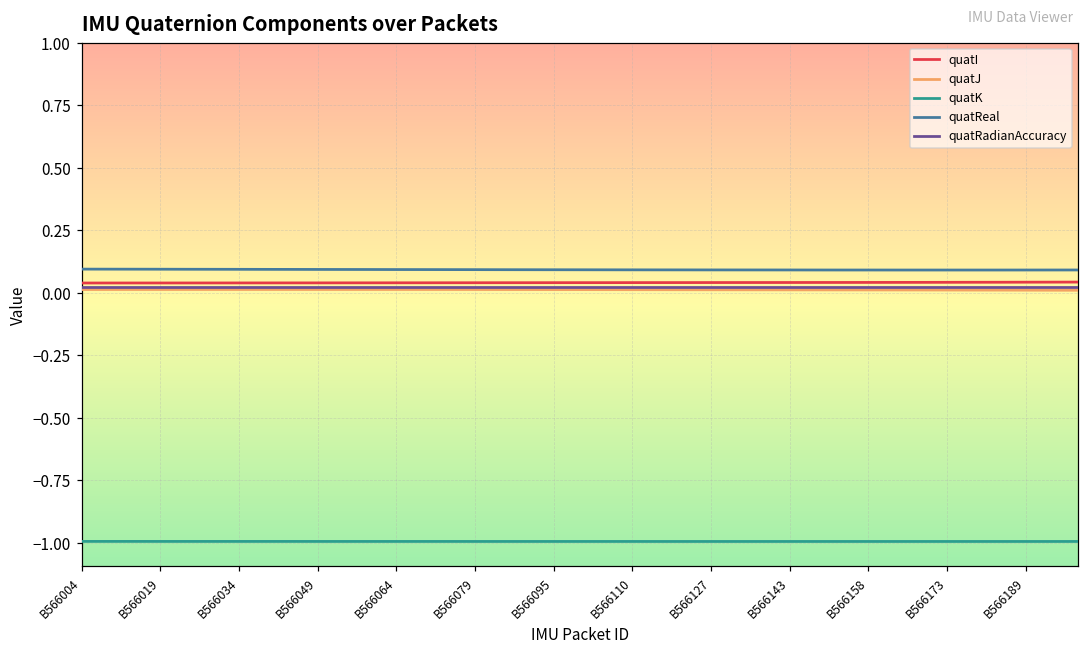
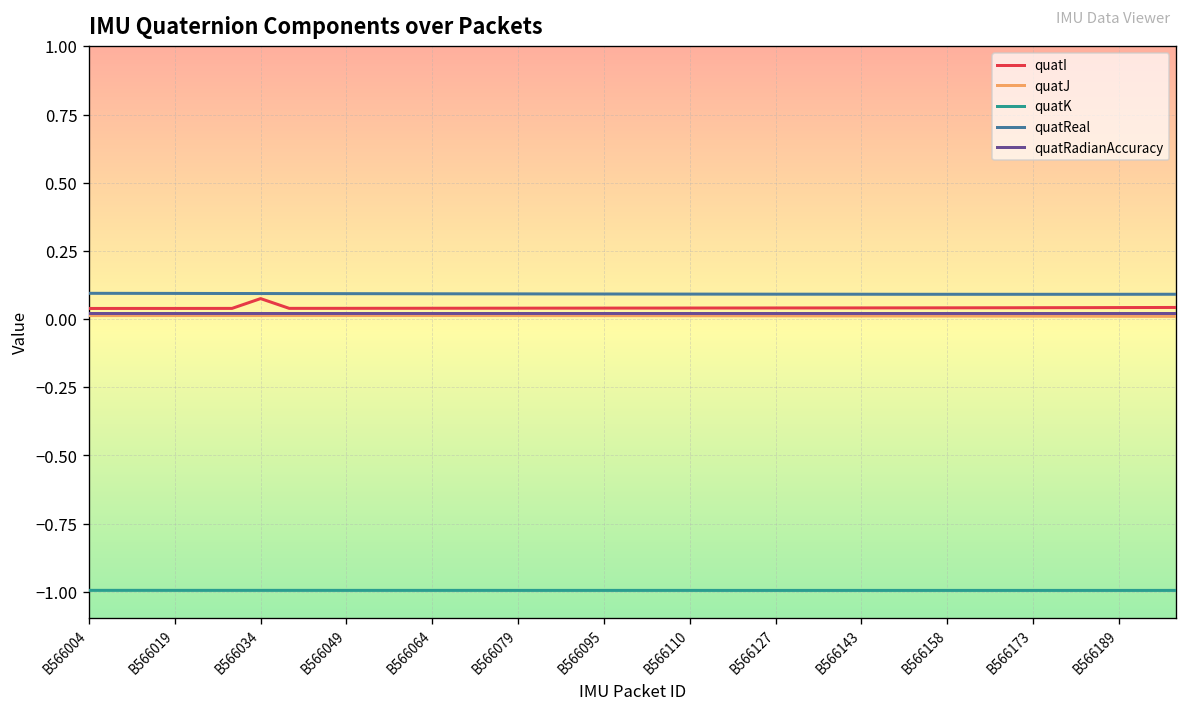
quatI, B566034: 0.04 -> 0.08
